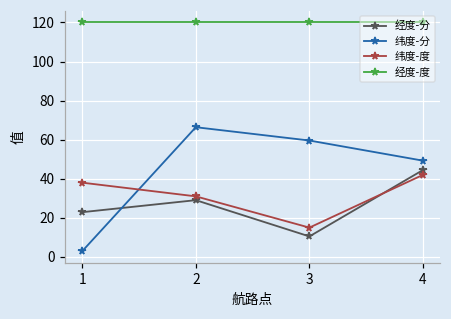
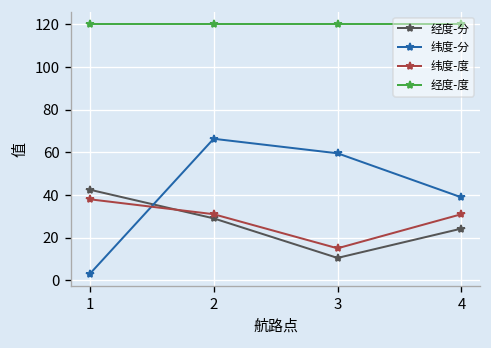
经度-分, 1: 23 -> 43
经度-分, 4: 44 -> 24
纬度-分, 4: 49 -> 39
纬度-度, 4: 42 -> 31
